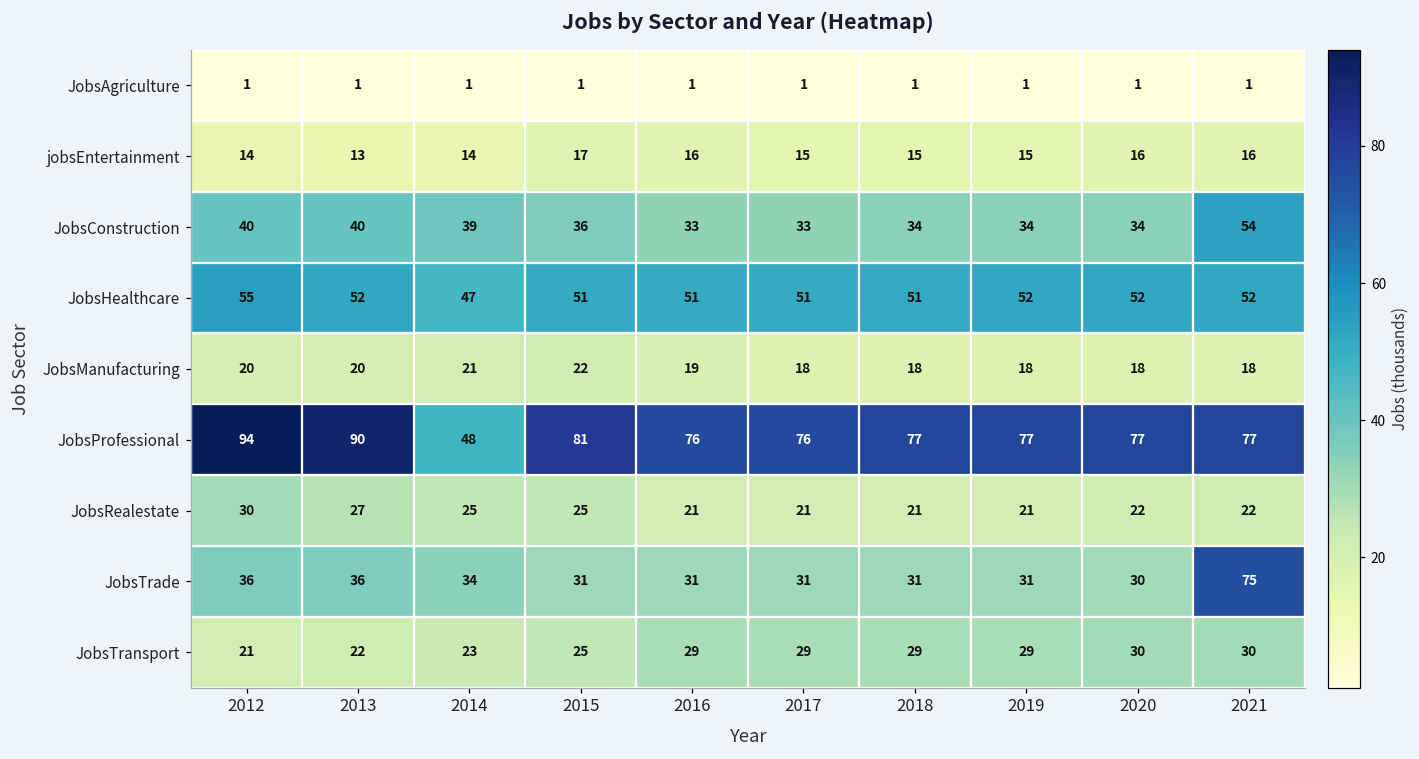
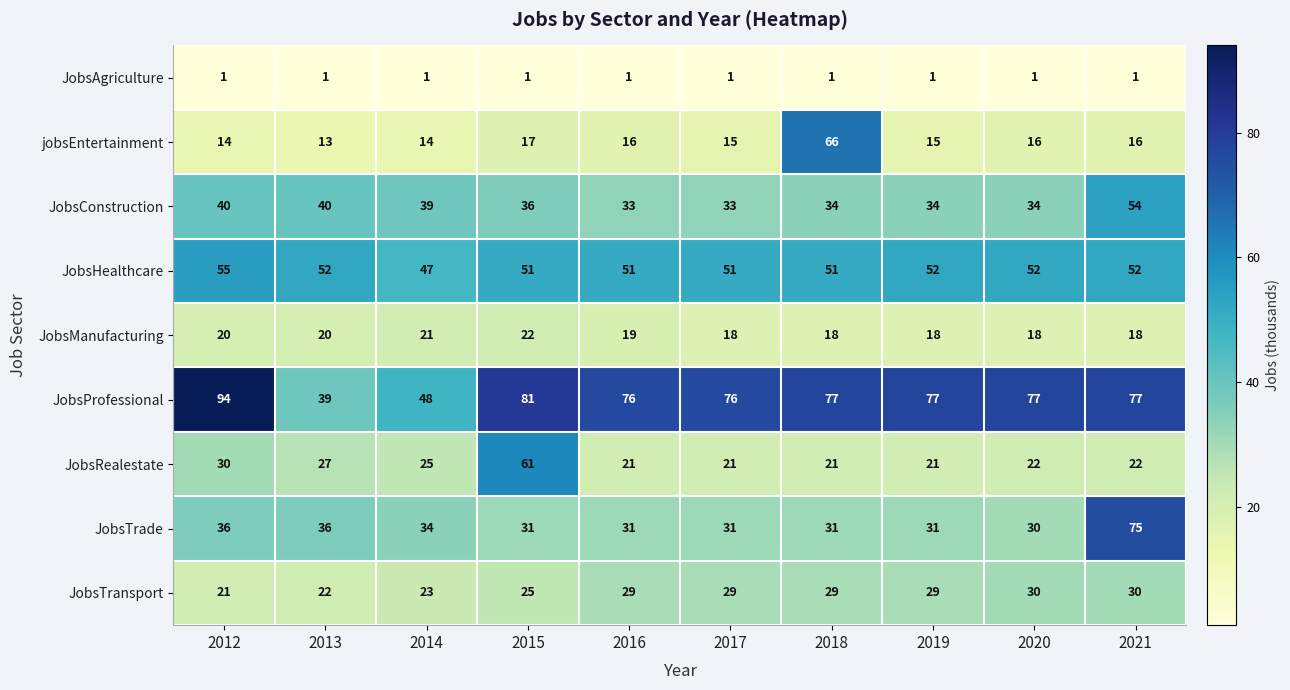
jobsEntertainment, 2018: 15 -> 66
JobsProfessional, 2013: 90 -> 39
JobsRealestate, 2015: 25 -> 61
